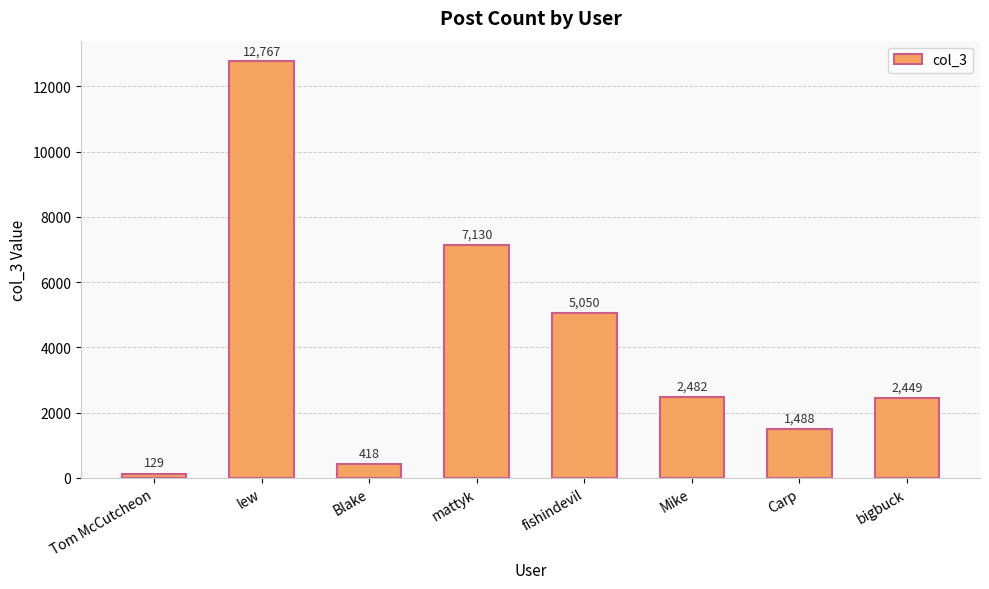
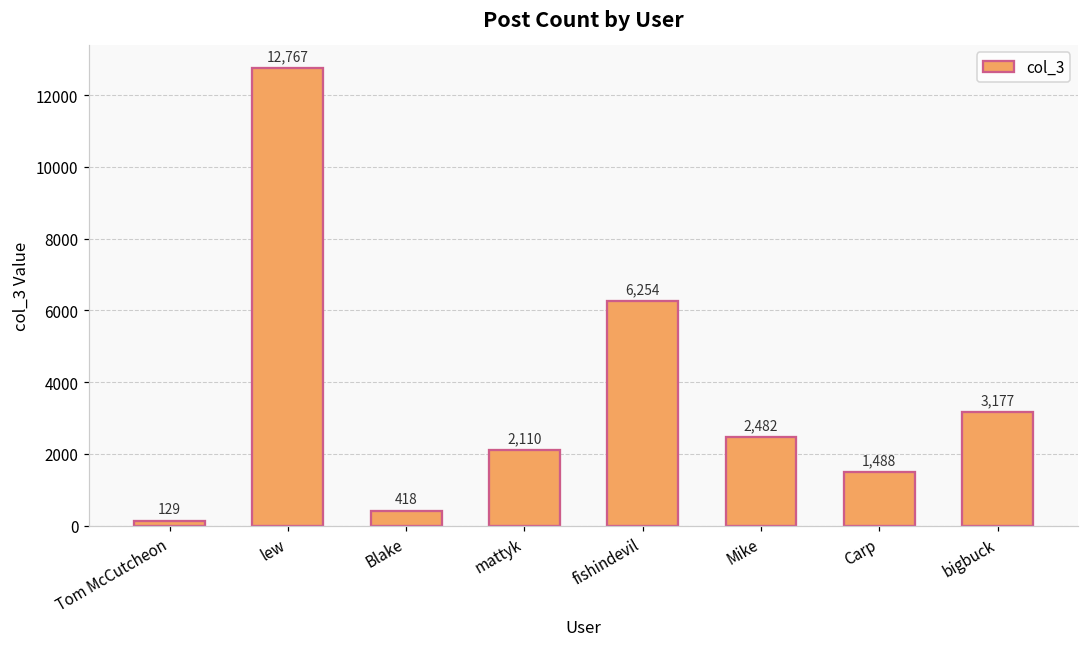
mattyk: 7,130 -> 2,110
fishindevil: 5,050 -> 6,254
bigbuck: 2,449 -> 3,177
